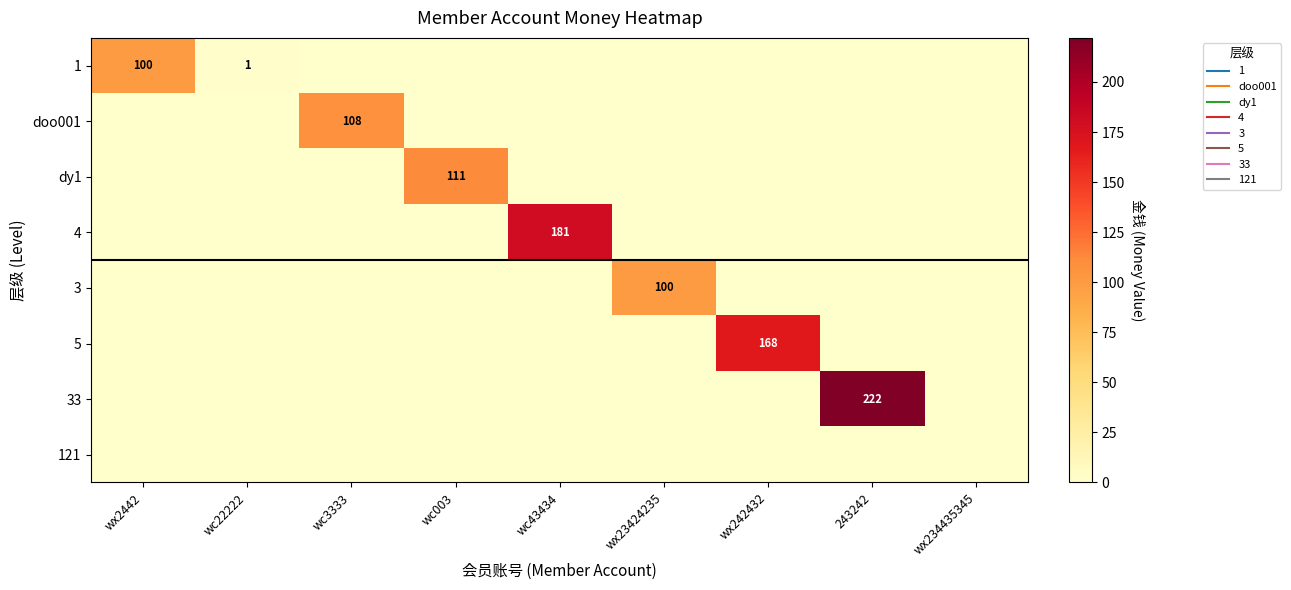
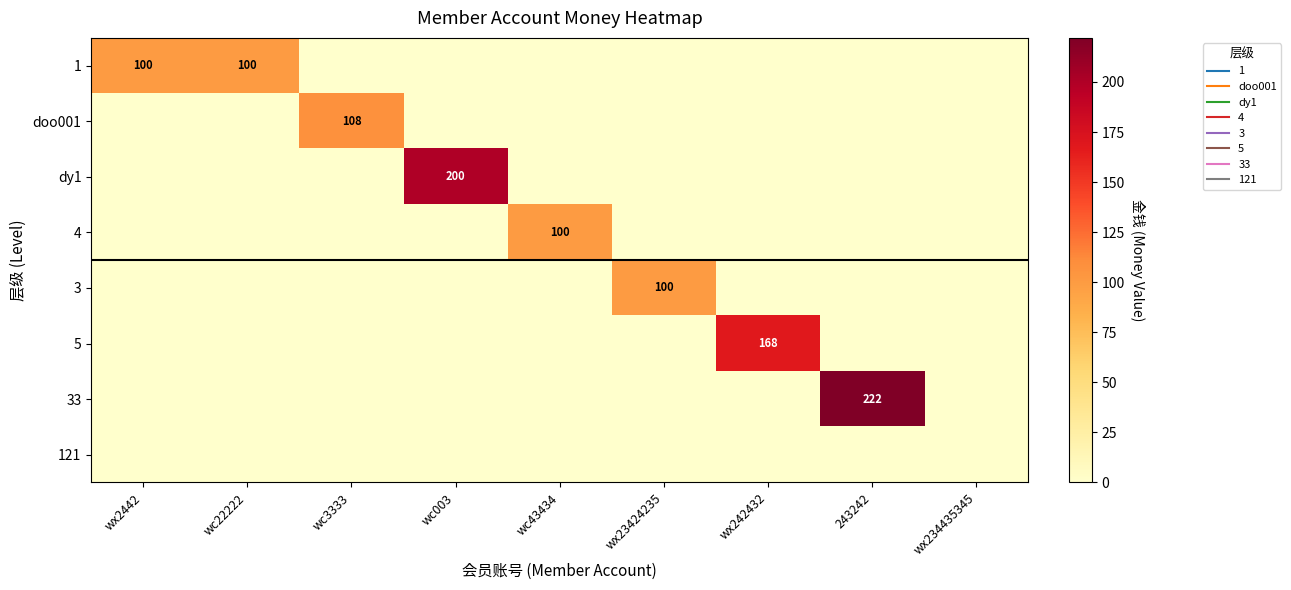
1, wc22222: 1 -> 100
dy1, wc003: 111 -> 200
4, wc43434: 181 -> 100
